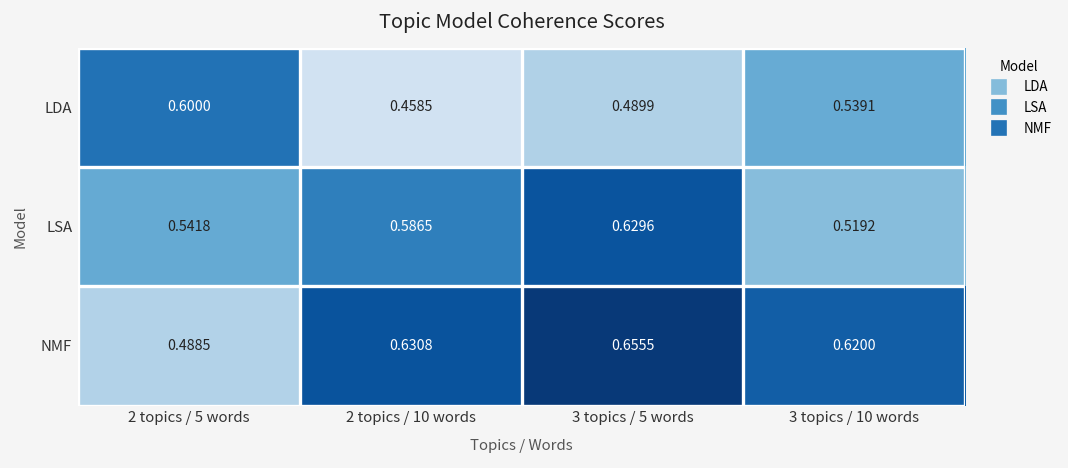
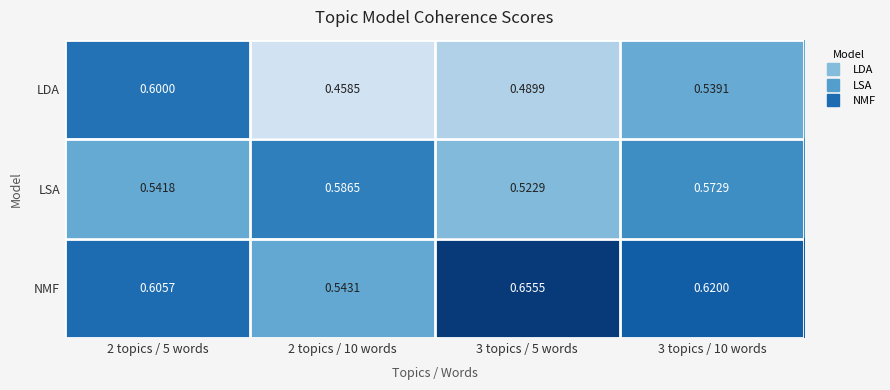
LSA, 3 topics / 5 words: 0.6296 -> 0.5229
LSA, 3 topics / 10 words: 0.5192 -> 0.5729
NMF, 2 topics / 5 words: 0.4885 -> 0.6057
NMF, 2 topics / 10 words: 0.6308 -> 0.5431
